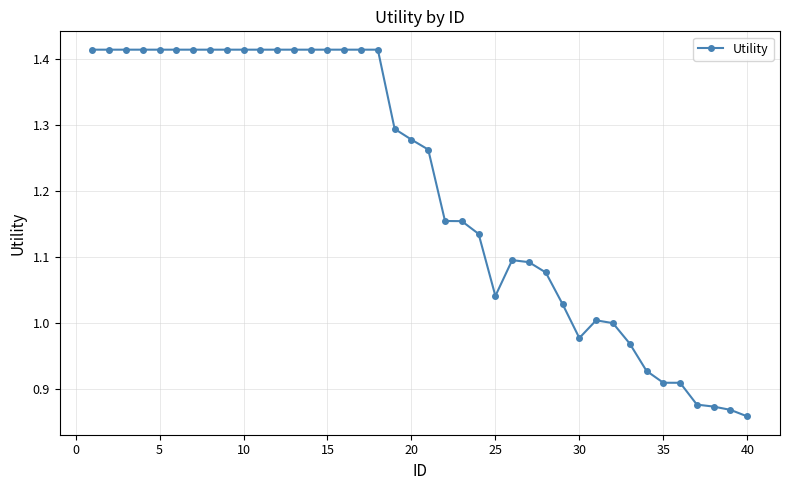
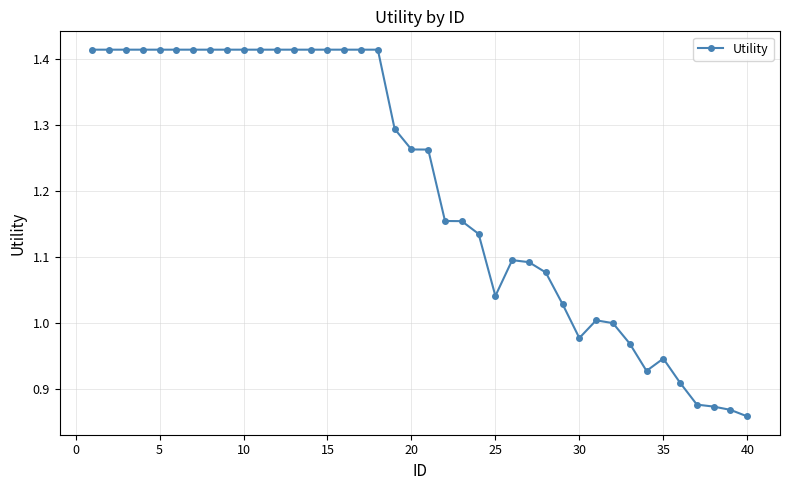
20: 1.28 -> 1.26
35: 0.91 -> 0.95
